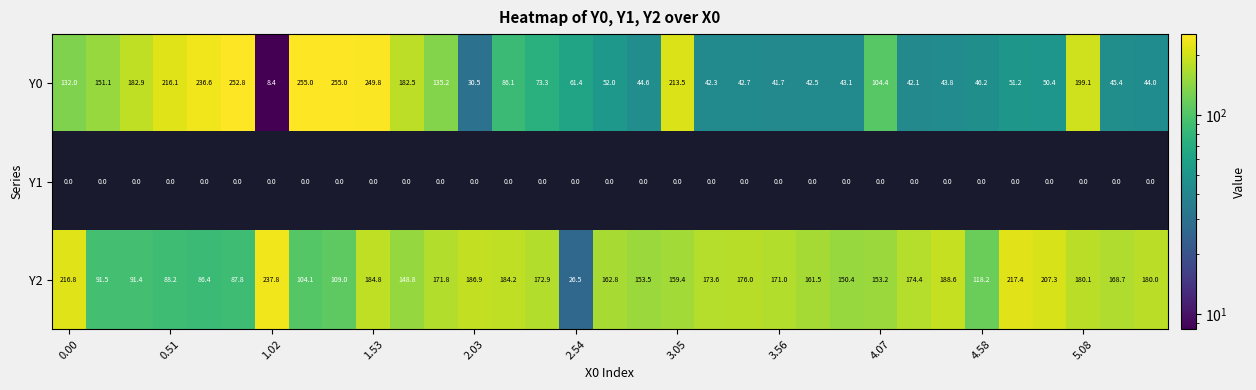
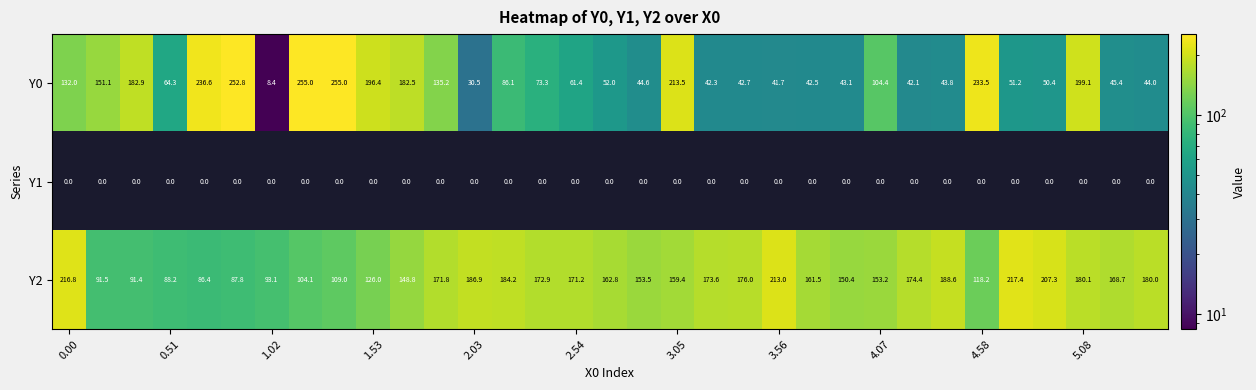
Y0, 0.51: 216.1 -> 64.3
Y0, 1.53: 249.8 -> 196.4
Y0, 4.58: 46.2 -> 233.5
Y2, 1.02: 237.8 -> 93.1
Y2, 1.53: 184.8 -> 126.0
Y2, 2.54: 26.5 -> 171.2
Y2, 3.56: 171.0 -> 213.0
